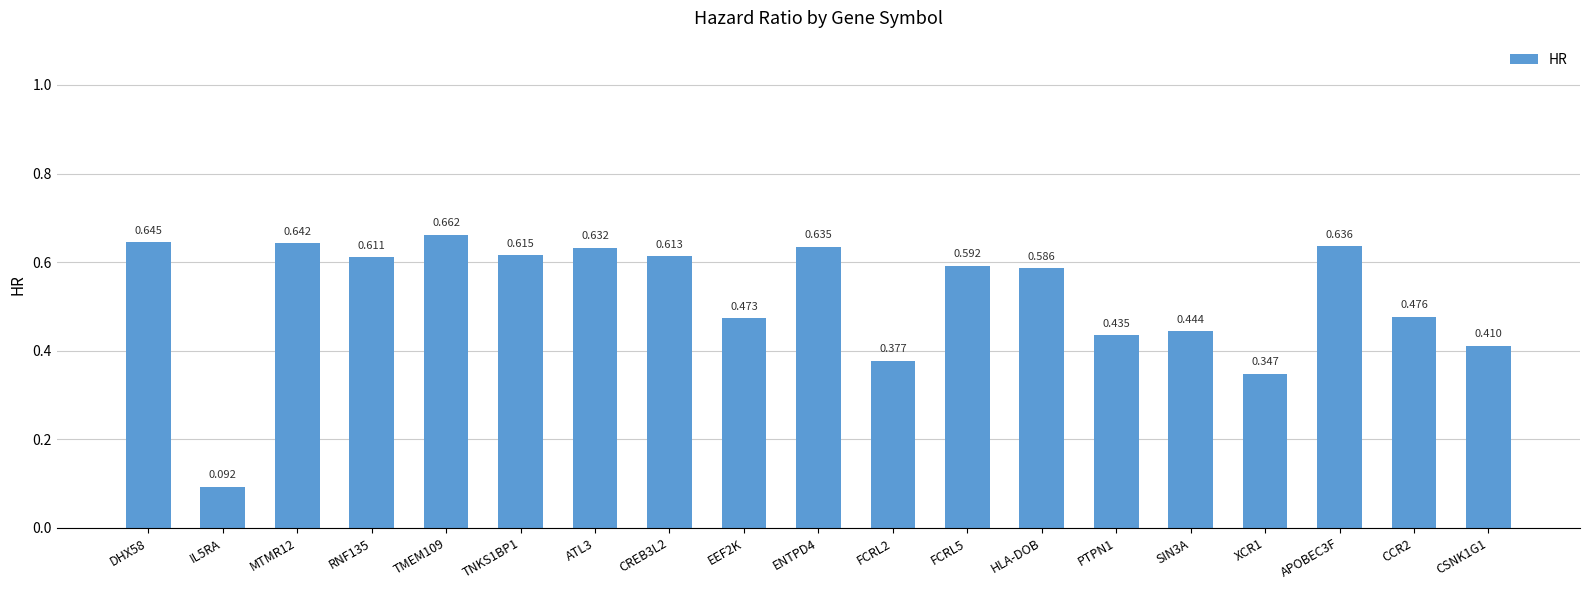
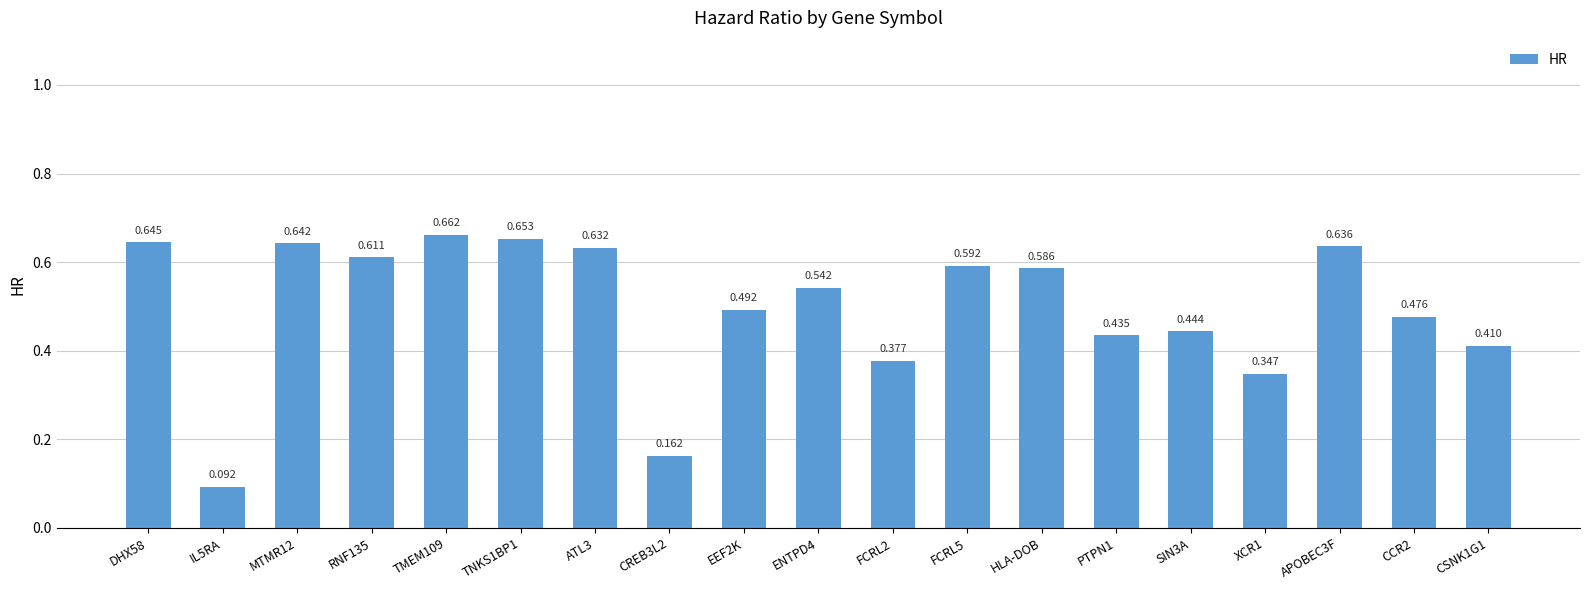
TNKS1BP1: 0.615 -> 0.653
CREB3L2: 0.613 -> 0.162
EEF2K: 0.473 -> 0.492
ENTPD4: 0.635 -> 0.542
